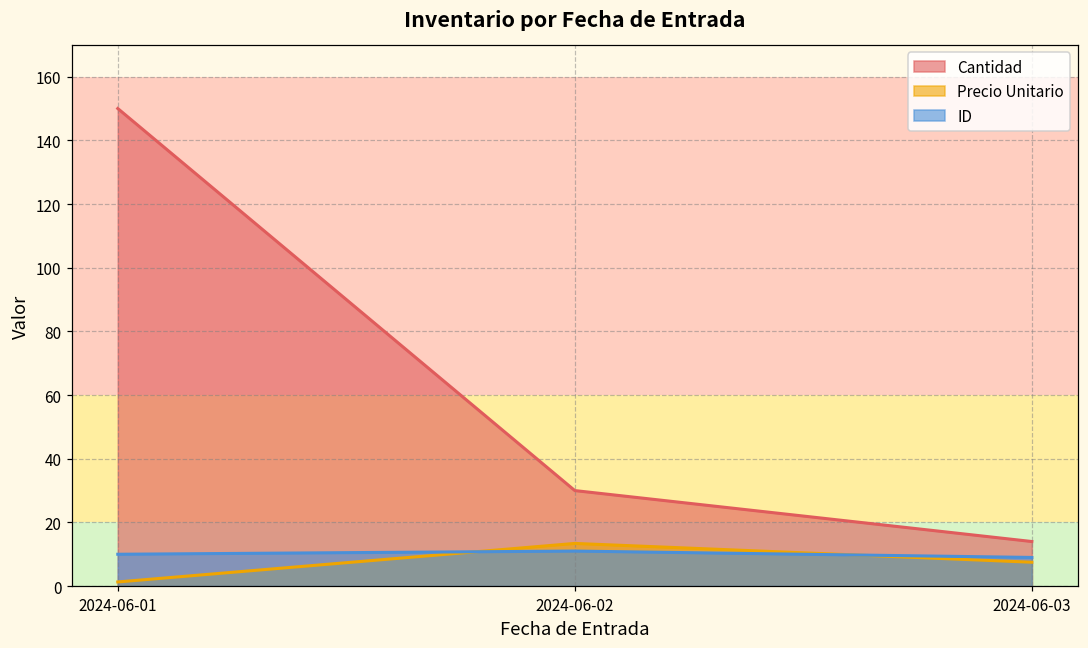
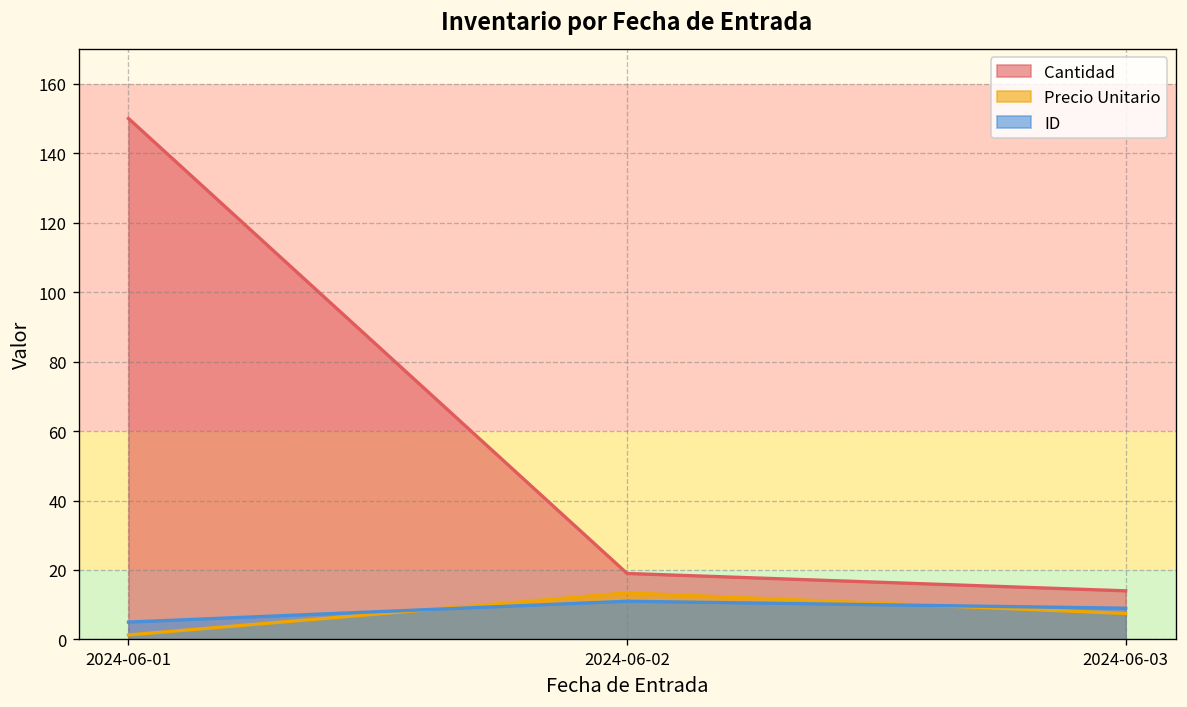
ID, 2024-06-01: 10 -> 5
Cantidad, 2024-06-02: 30 -> 19
